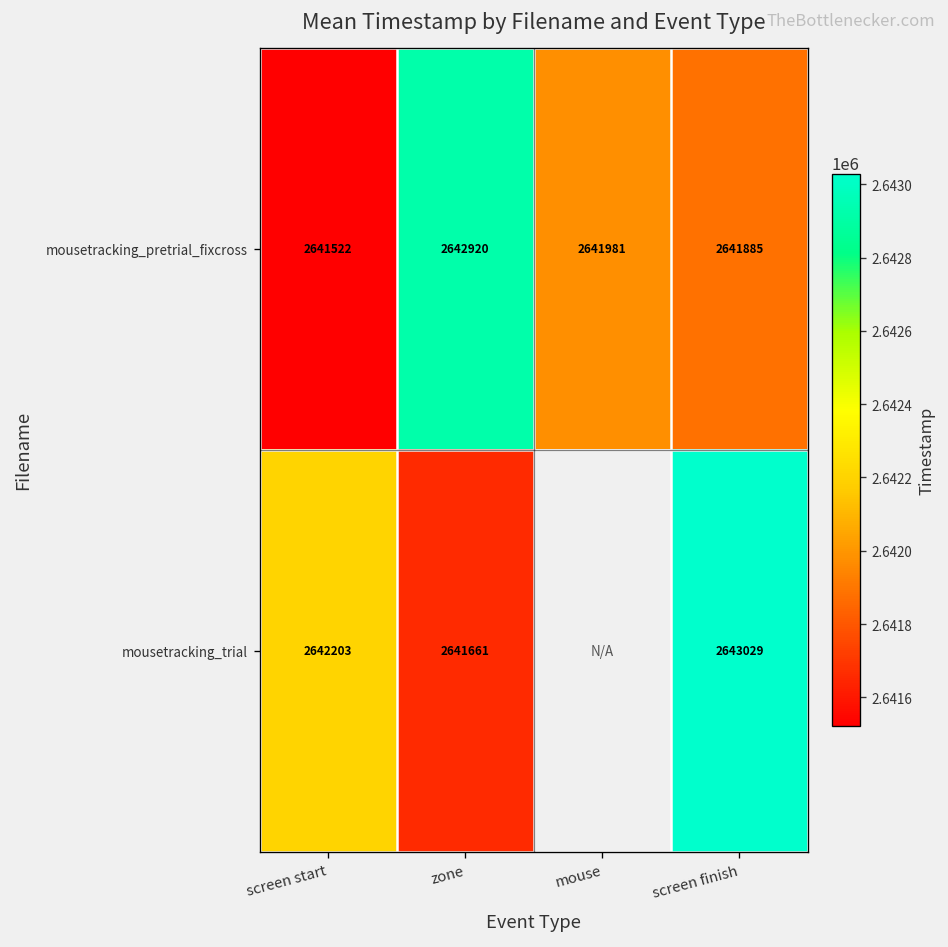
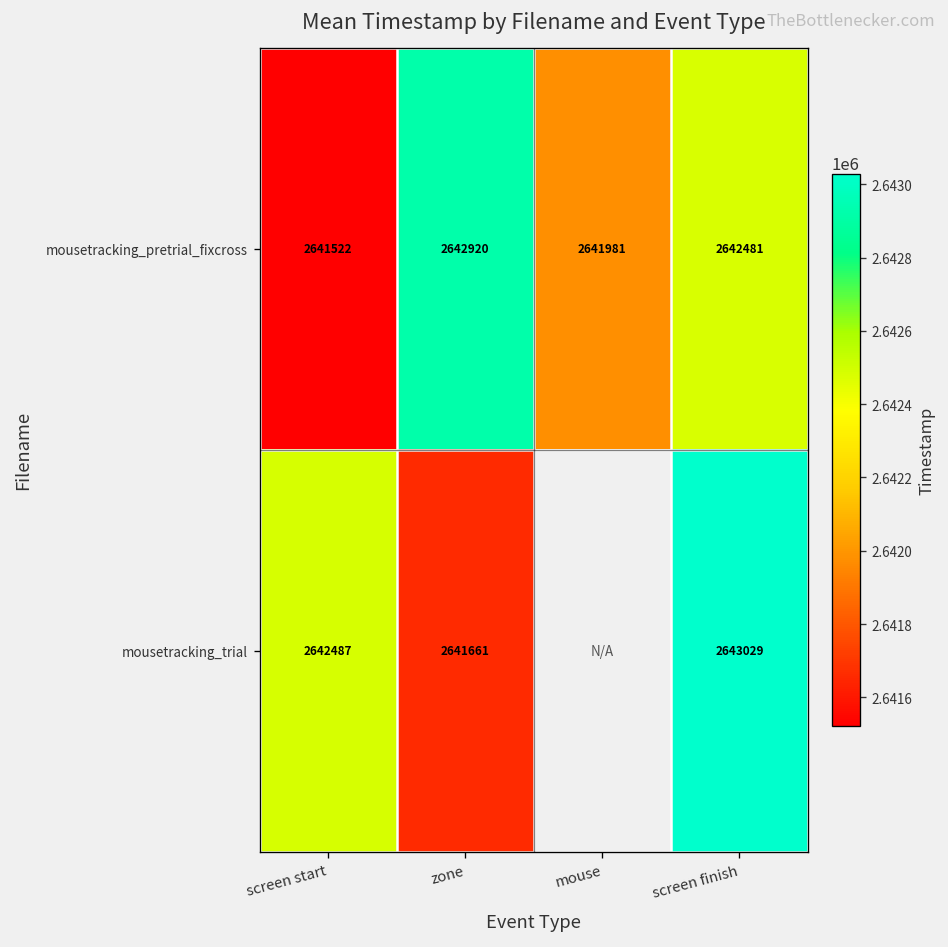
mousetracking_pretrial_fixcross, screen finish: 2641885 -> 2642481
mousetracking_trial, screen start: 2642203 -> 2642487
